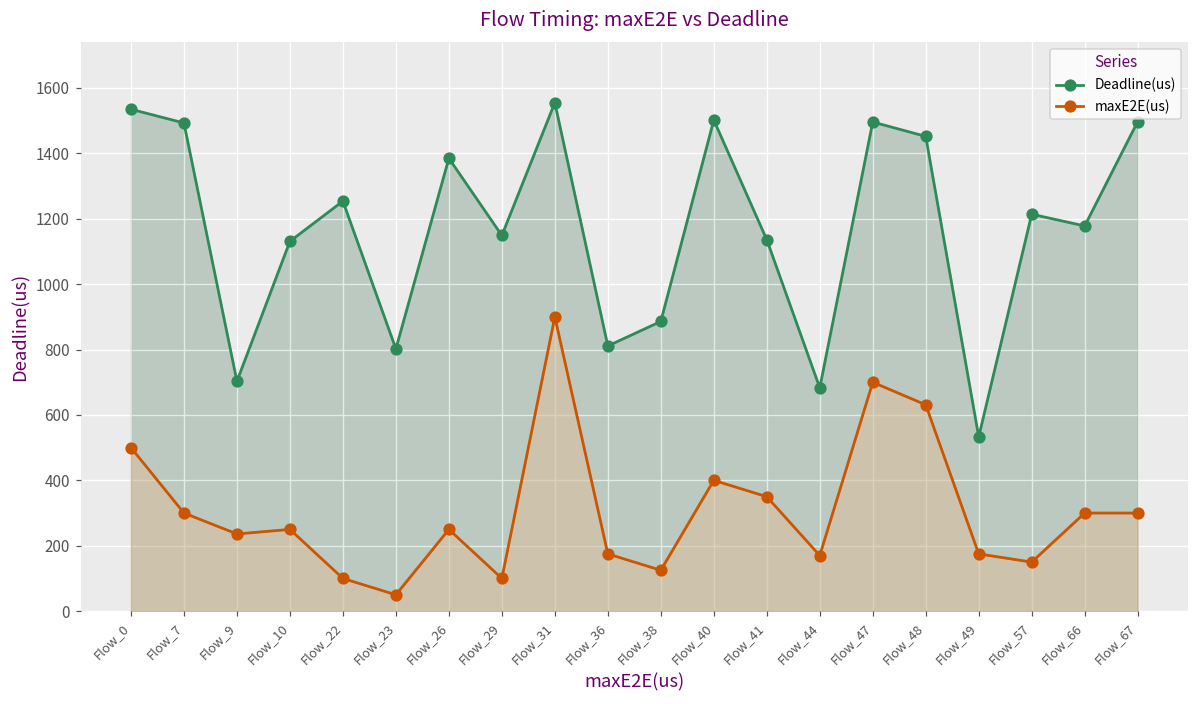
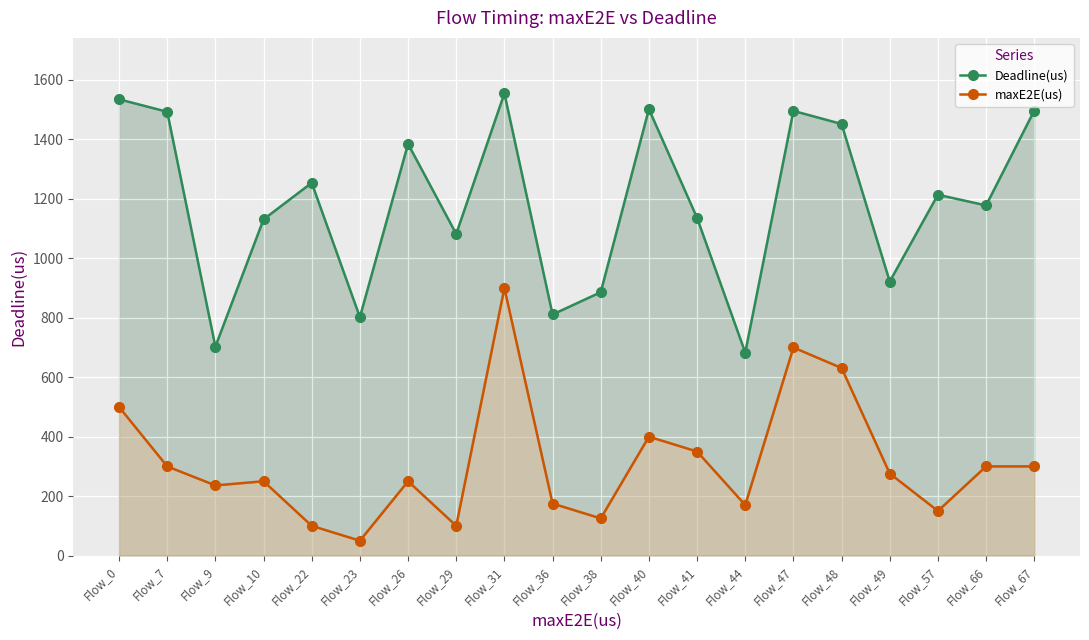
Deadline(us), Flow_29: 1150 -> 1080
Deadline(us), Flow_49: 530 -> 920
maxE2E(us), Flow_49: 180 -> 280
